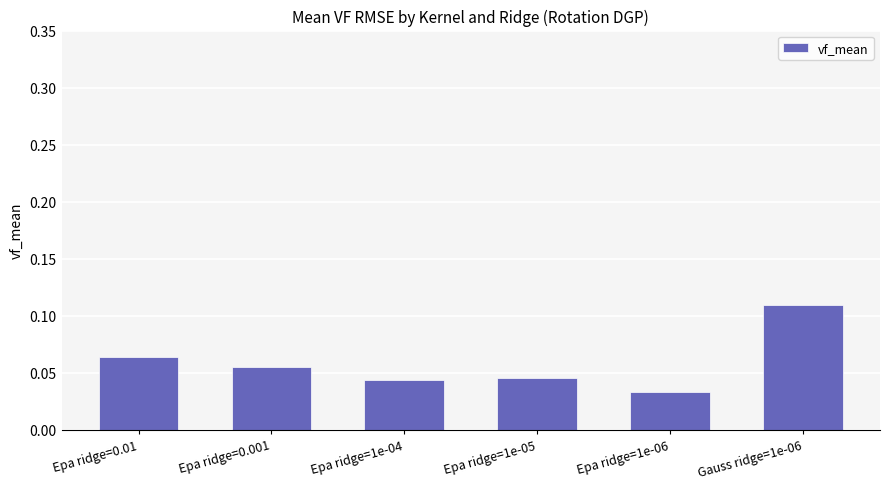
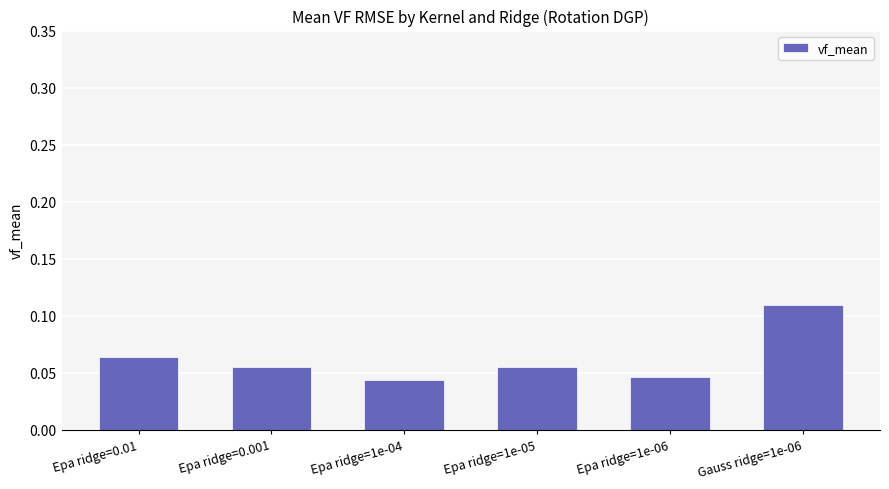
Epa ridge=1e-05: 0.046 -> 0.055
Epa ridge=1e-06: 0.033 -> 0.046
